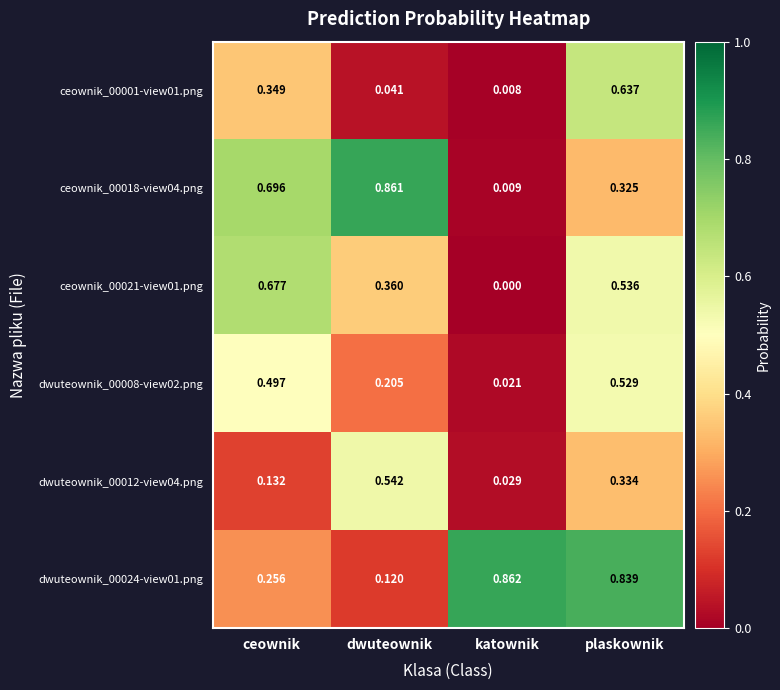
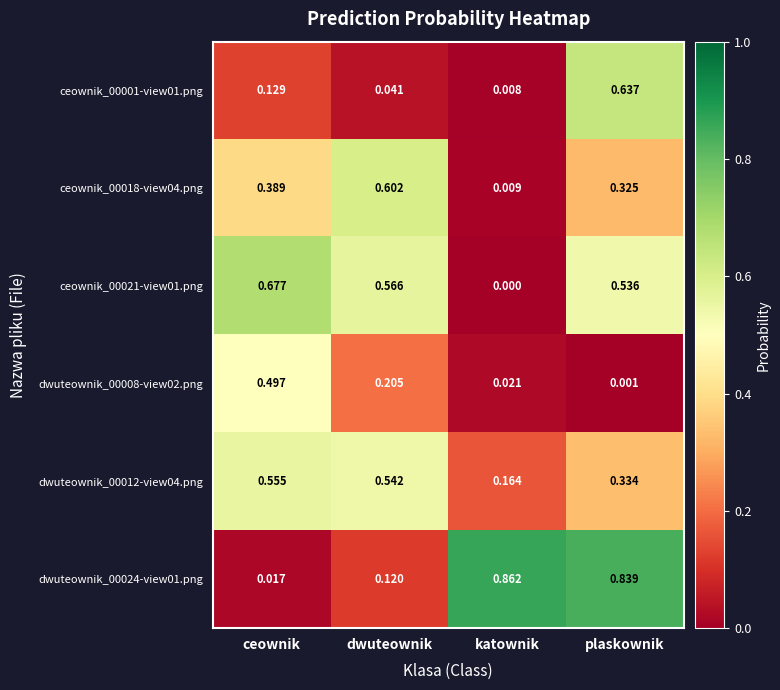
ceownik_00001-view01.png, ceownik: 0.349 -> 0.129
ceownik_00018-view04.png, ceownik: 0.696 -> 0.389
ceownik_00018-view04.png, dwuteownik: 0.861 -> 0.602
ceownik_00021-view01.png, dwuteownik: 0.360 -> 0.566
dwuteownik_00008-view02.png, plaskownik: 0.529 -> 0.001
dwuteownik_00012-view04.png, ceownik: 0.132 -> 0.555
dwuteownik_00012-view04.png, katownik: 0.029 -> 0.164
dwuteownik_00024-view01.png, ceownik: 0.256 -> 0.017
